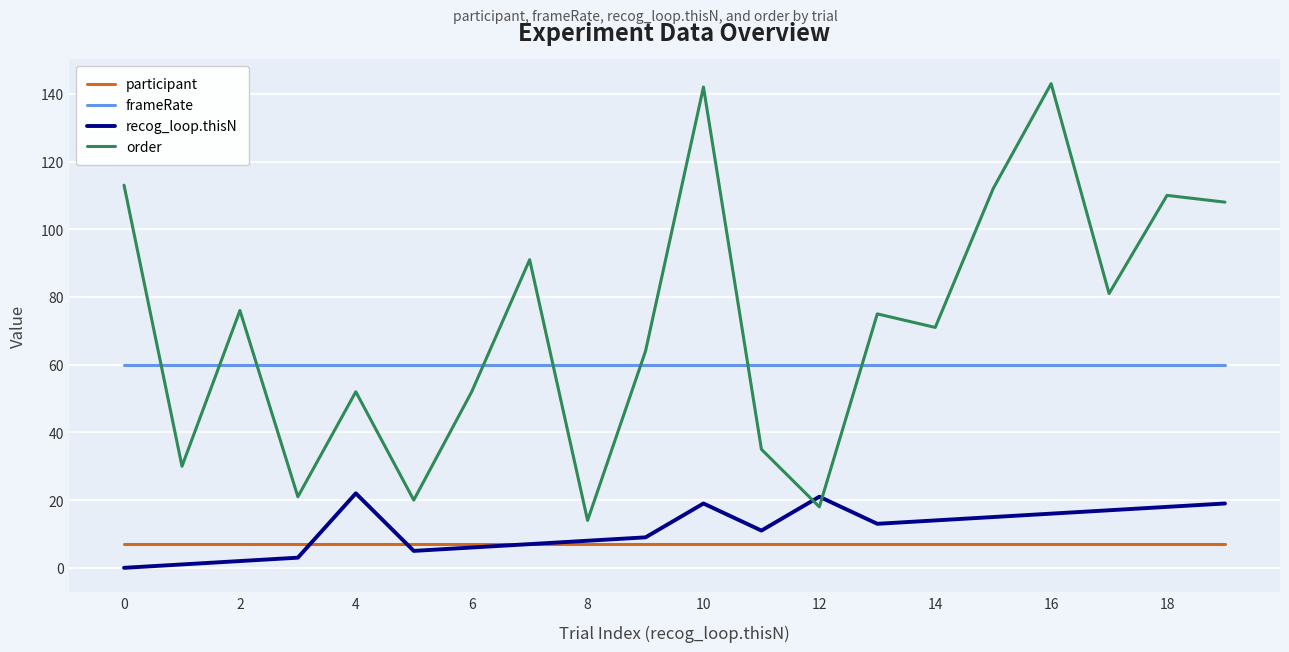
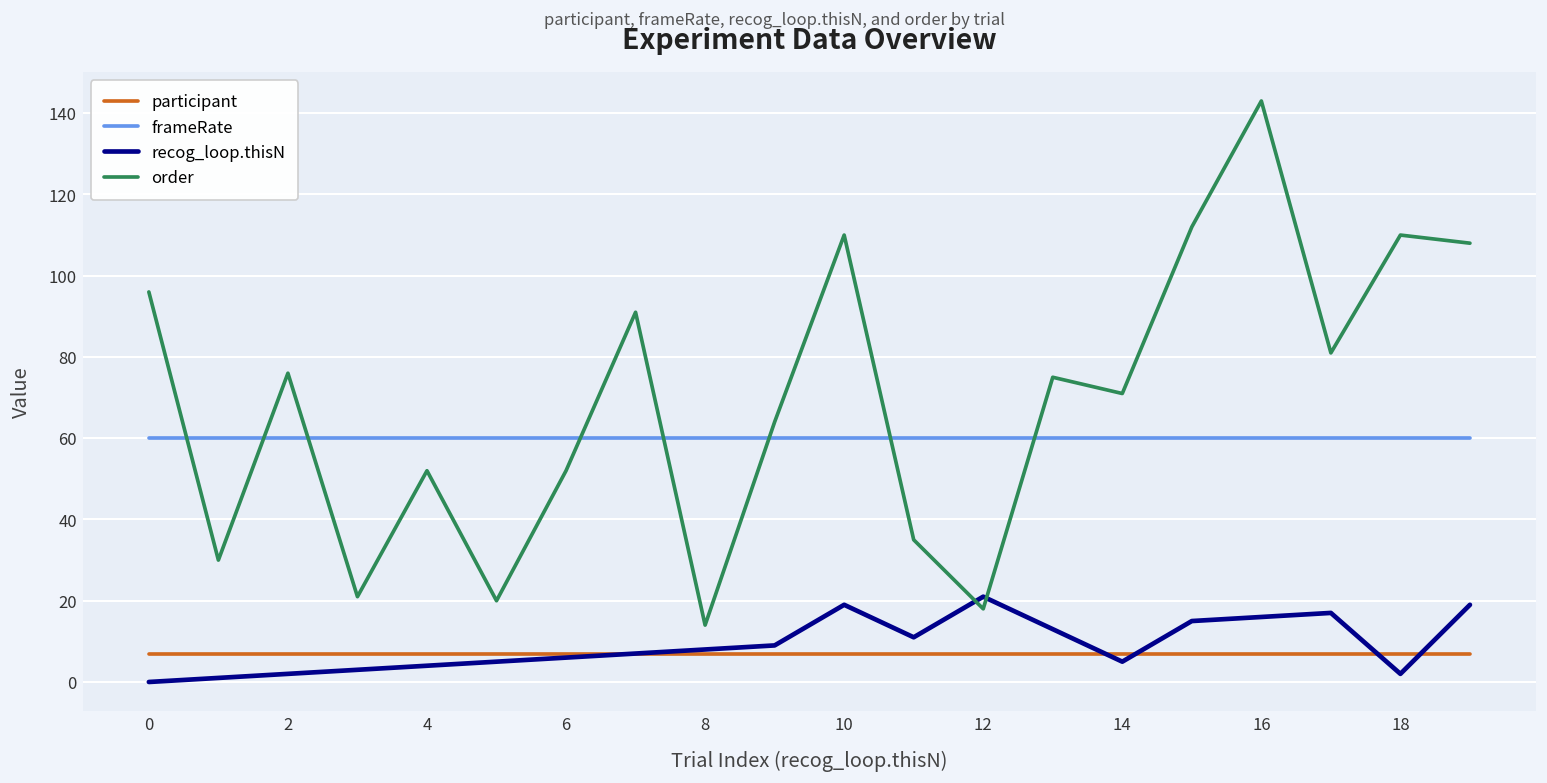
order, 0: 113 -> 96
recog_loop.thisN, 4: 22 -> 4
order, 10: 142 -> 110
recog_loop.thisN, 14: 14 -> 5
recog_loop.thisN, 18: 18 -> 2
